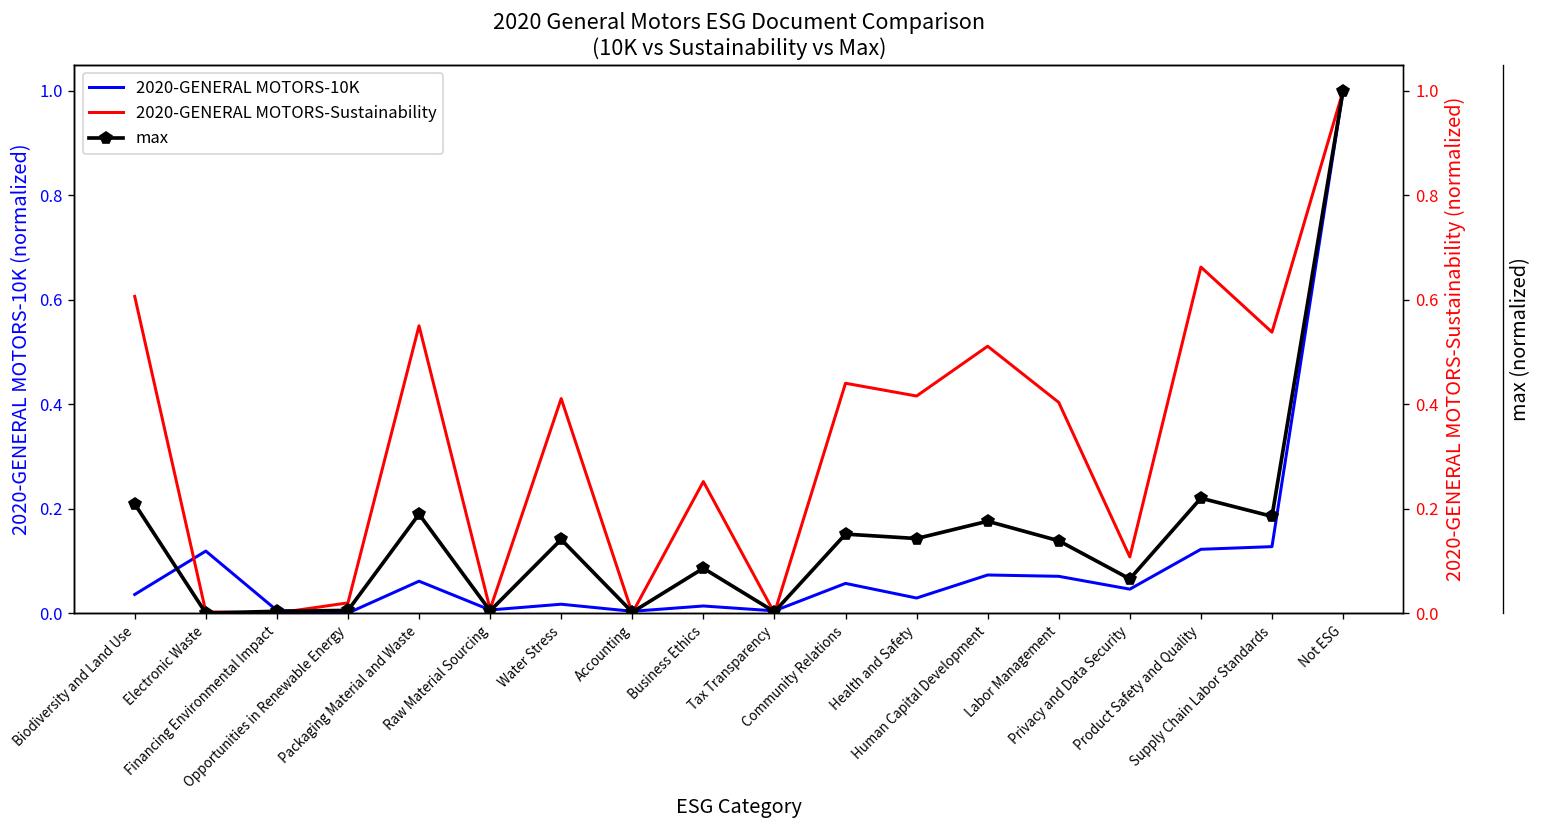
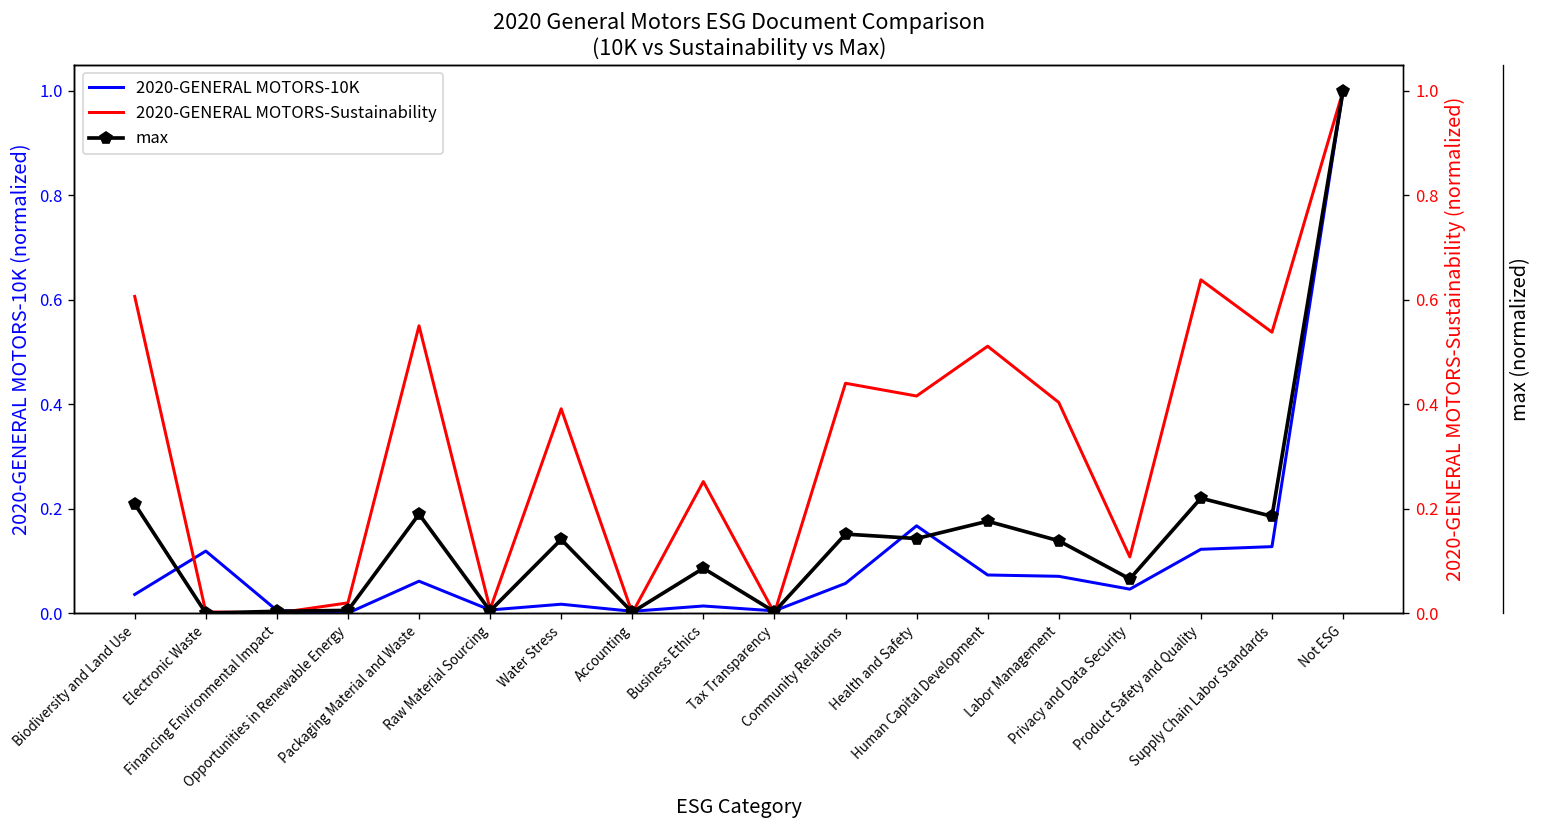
2020-GENERAL MOTORS-10K, Health and Safety: 0.03 -> 0.17
2020-GENERAL MOTORS-Sustainability, Water Stress: 0.41 -> 0.39
2020-GENERAL MOTORS-Sustainability, Product Safety and Quality: 0.66 -> 0.64
